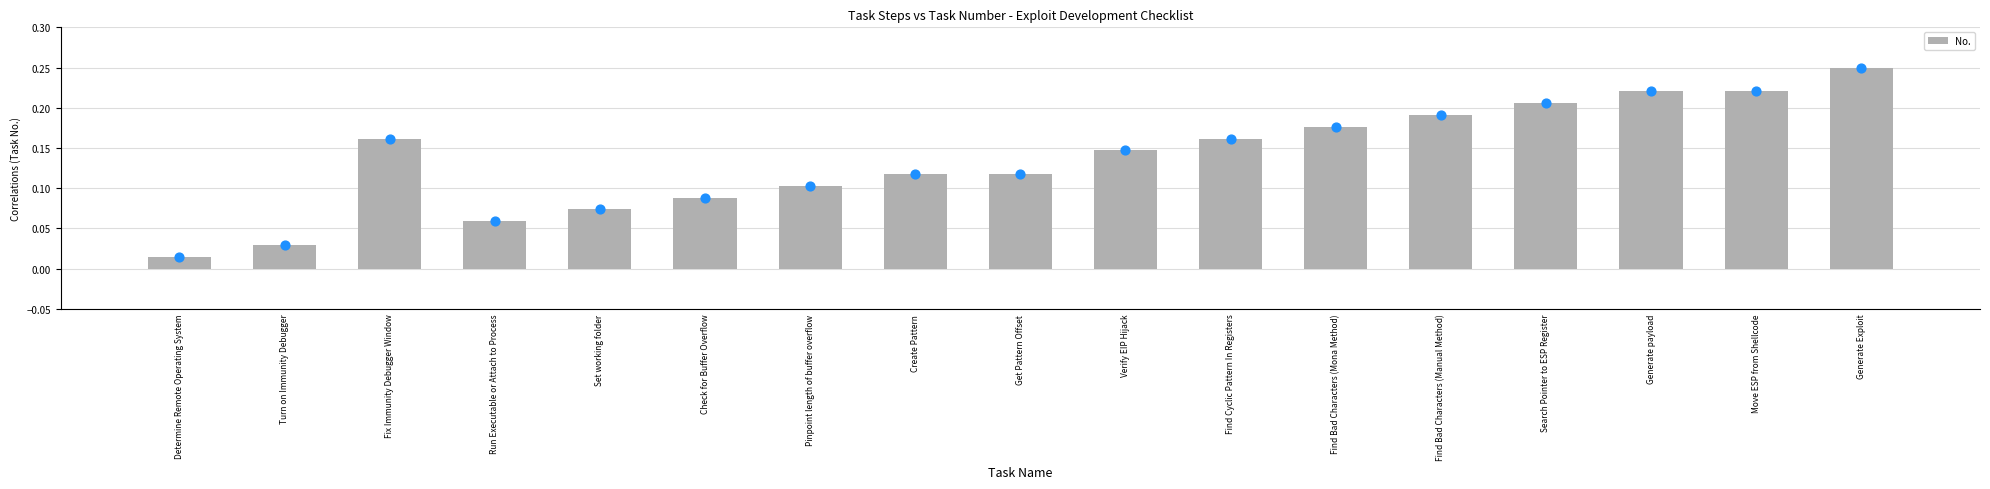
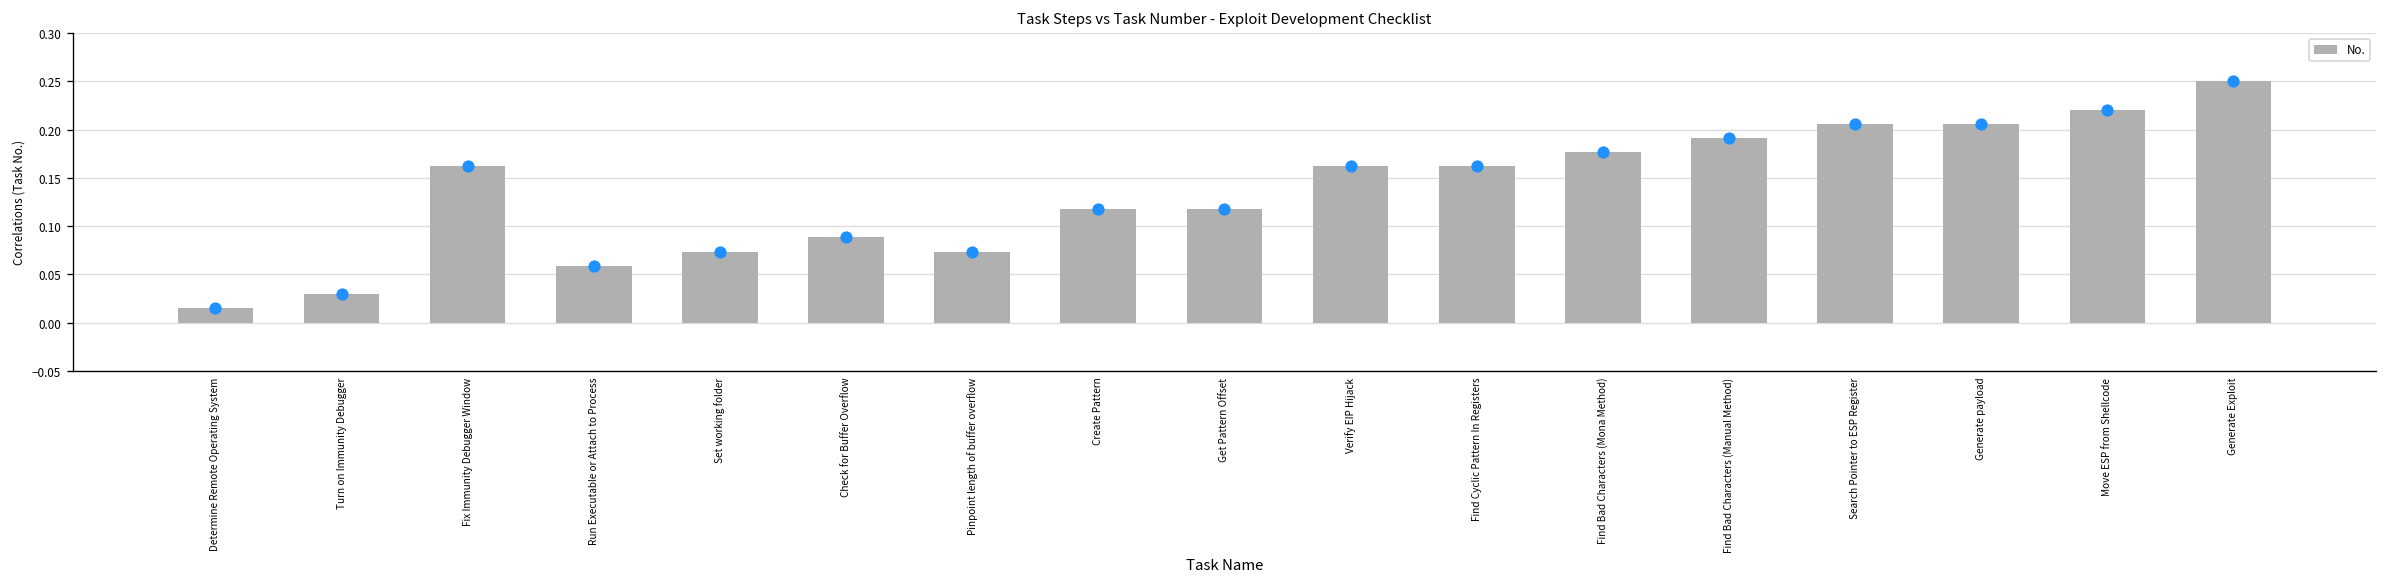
No., Pinpoint length of buffer overflow: 0.10 -> 0.07
No., Verify EIP Hijack: 0.15 -> 0.16
No., Generate payload: 0.22 -> 0.21
